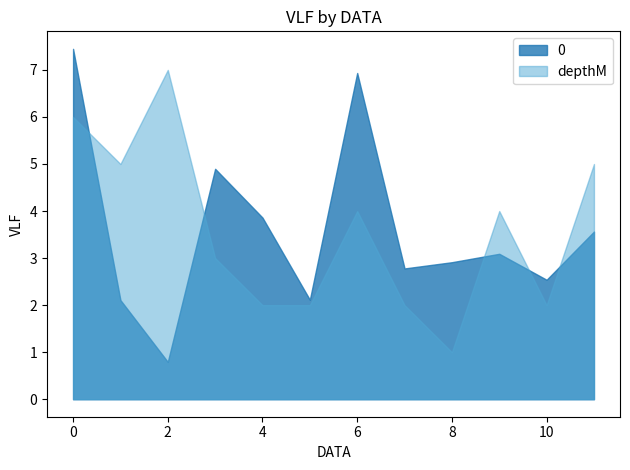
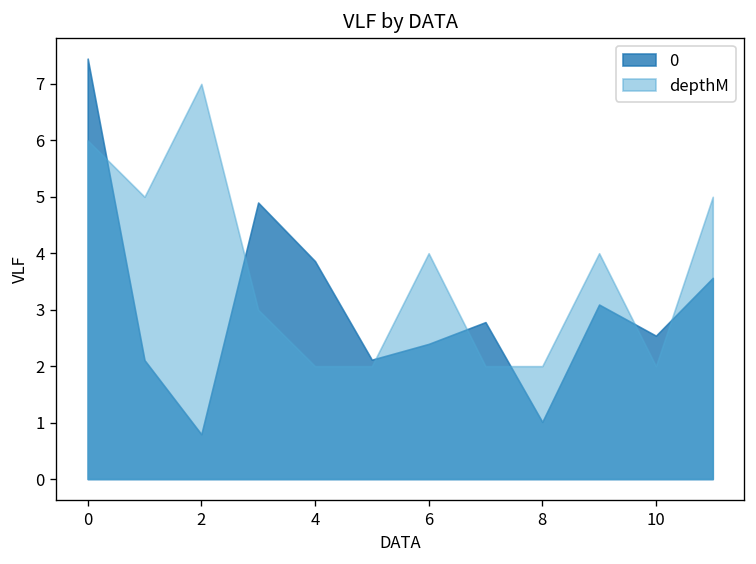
0, 6: 6.9 -> 2.4
0, 8: 2.9 -> 1.0
depthM, 8: 1 -> 2
